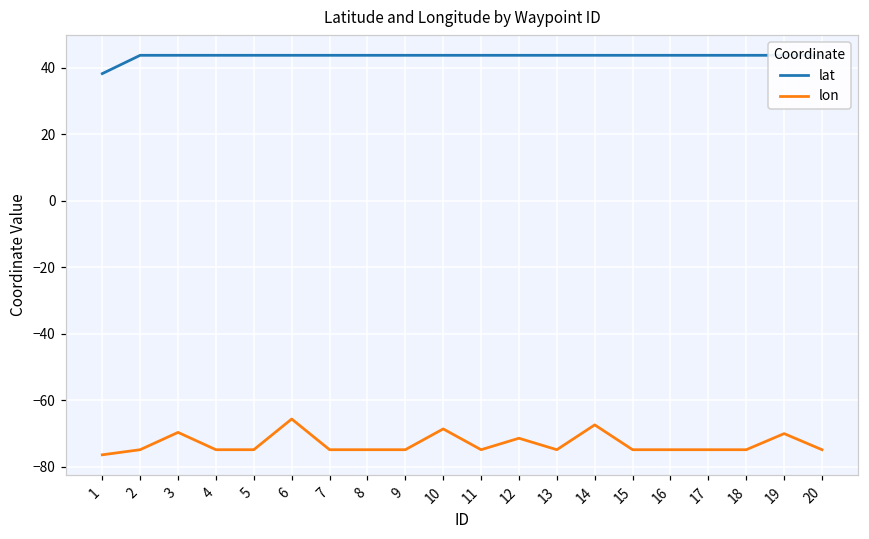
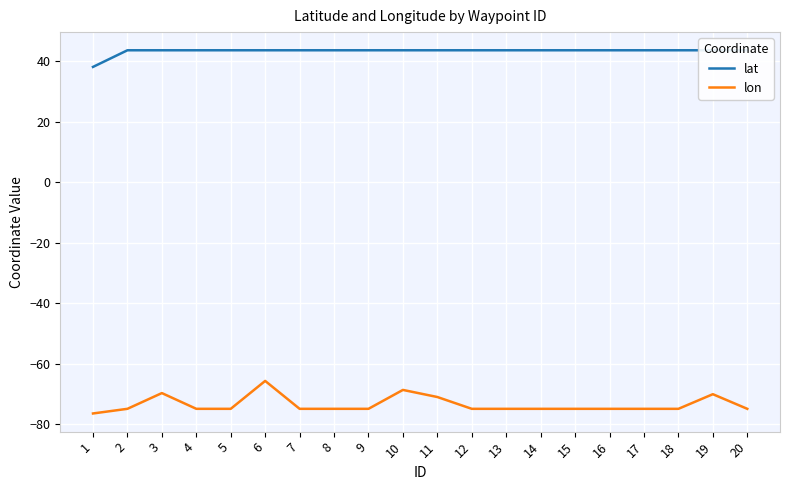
lon, 11: -75 -> -71
lon, 12: -71 -> -75
lon, 14: -67 -> -75
